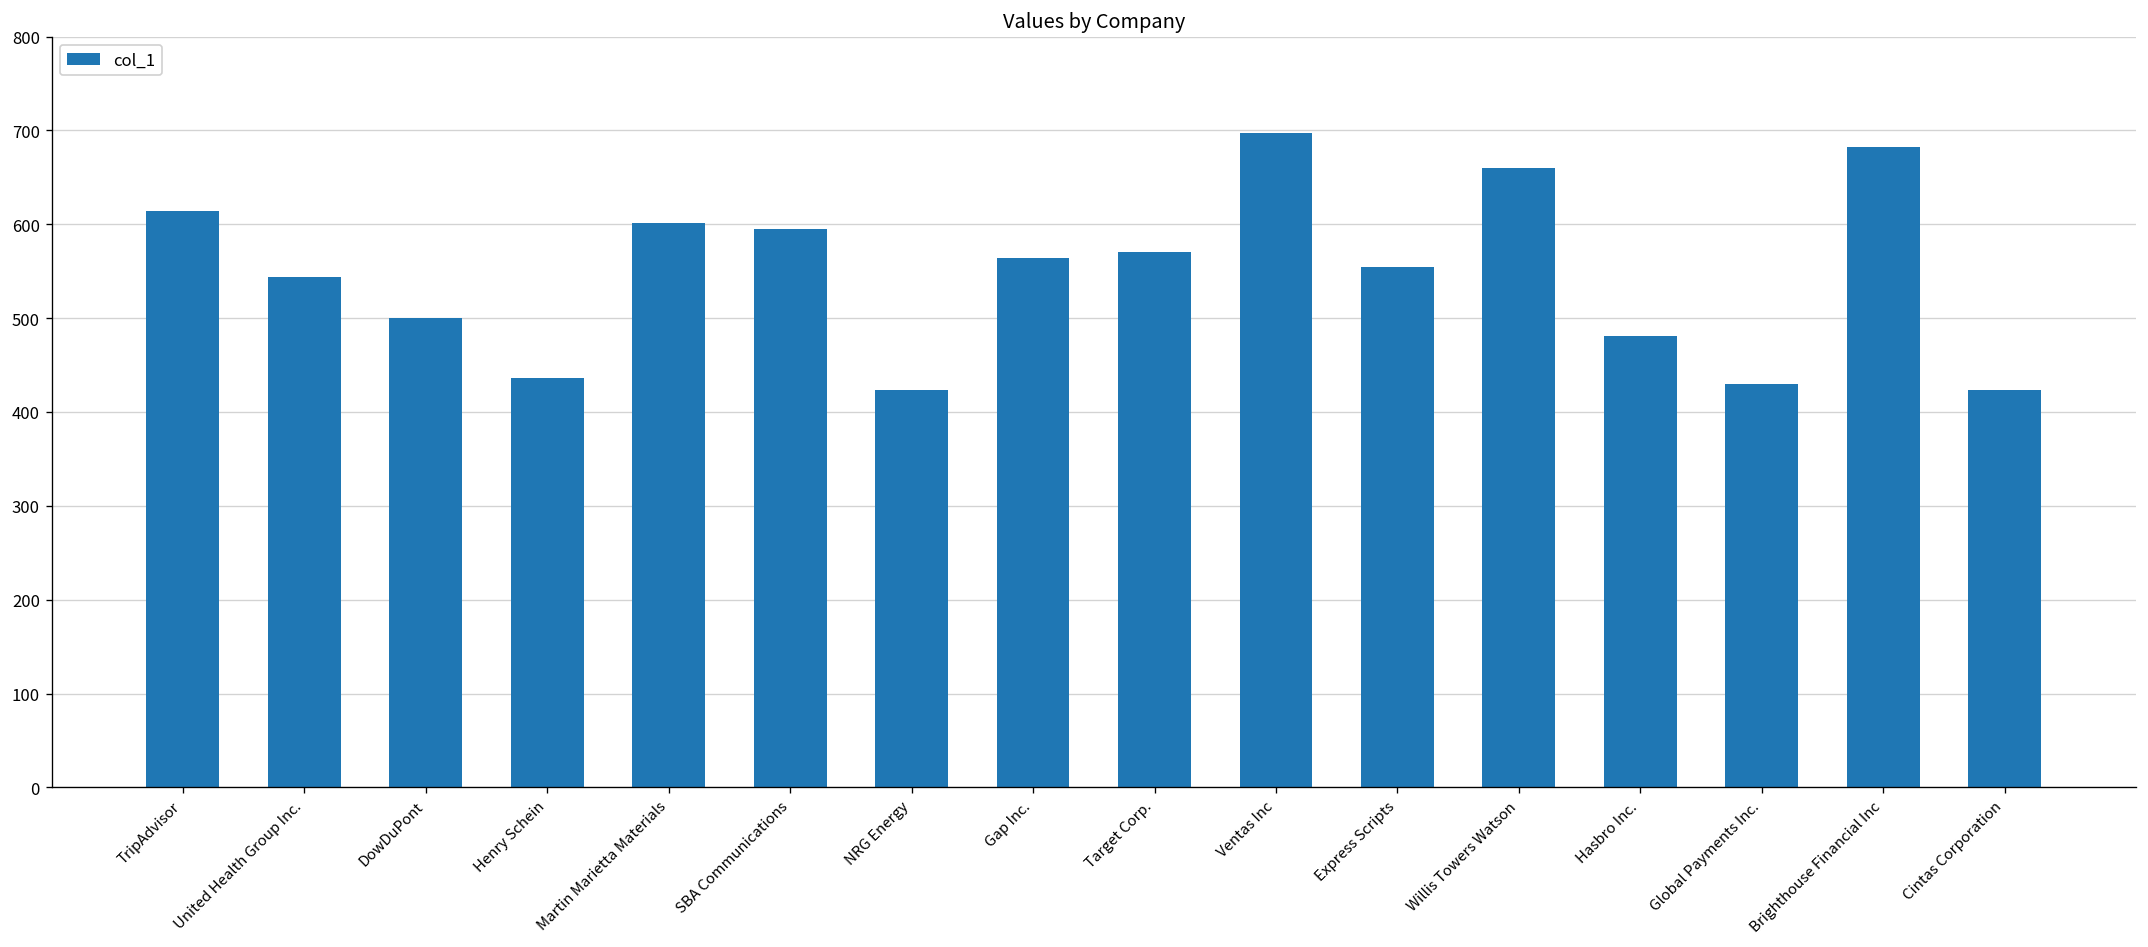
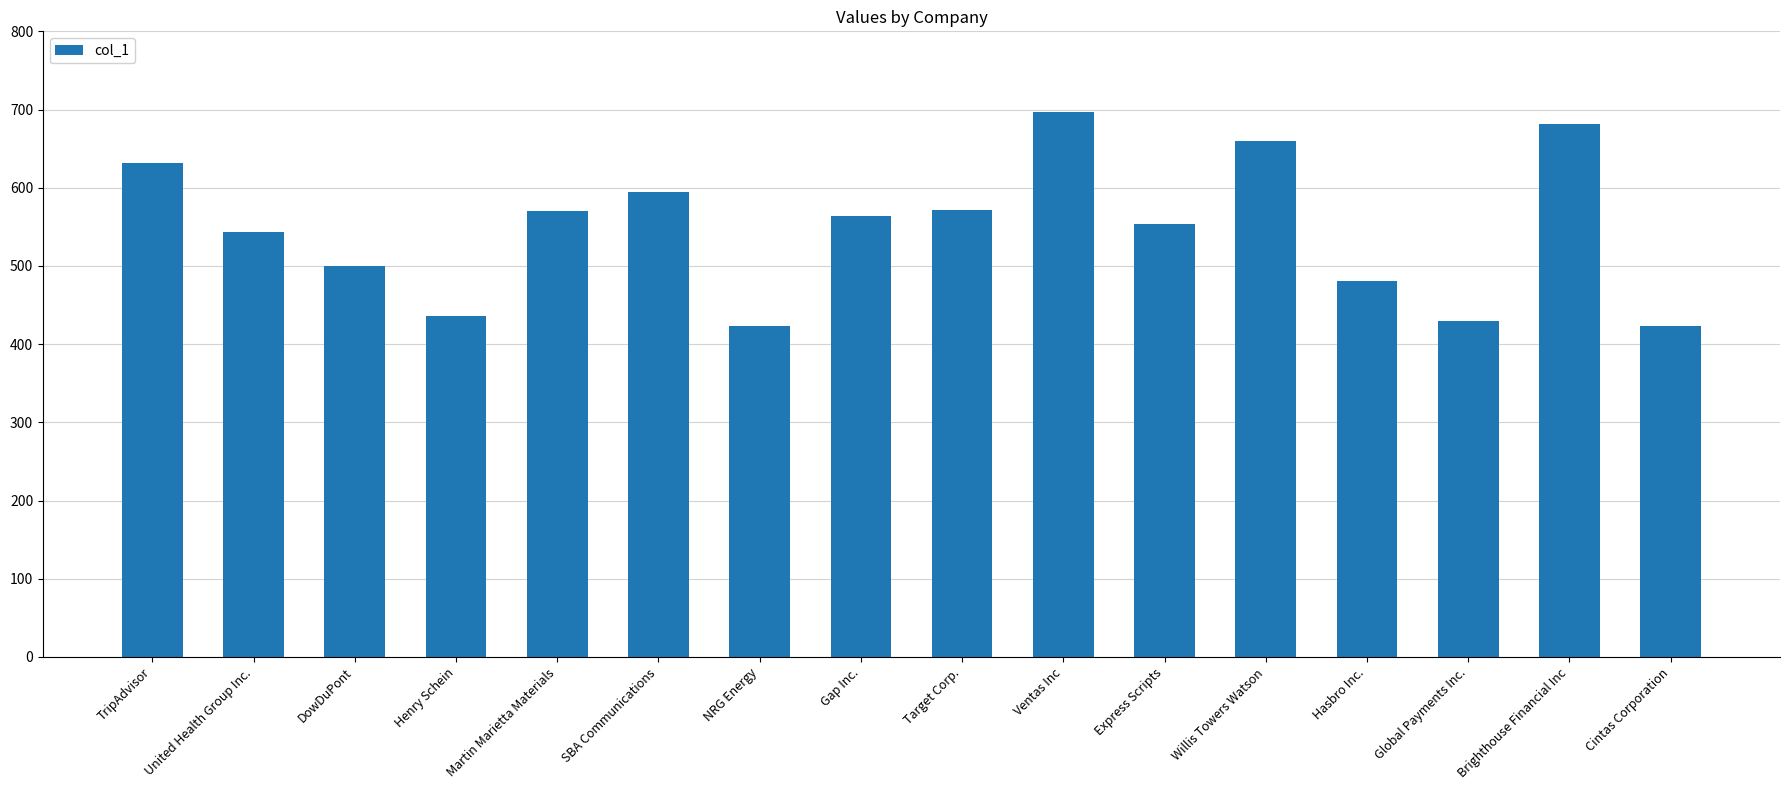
TripAdvisor: 610 -> 630
Martin Marietta Materials: 600 -> 570
